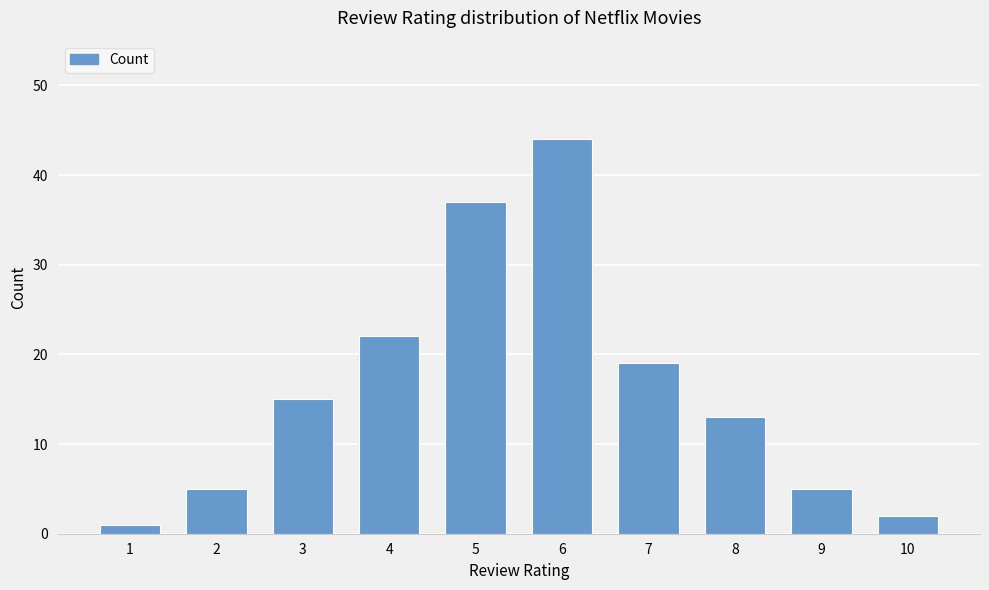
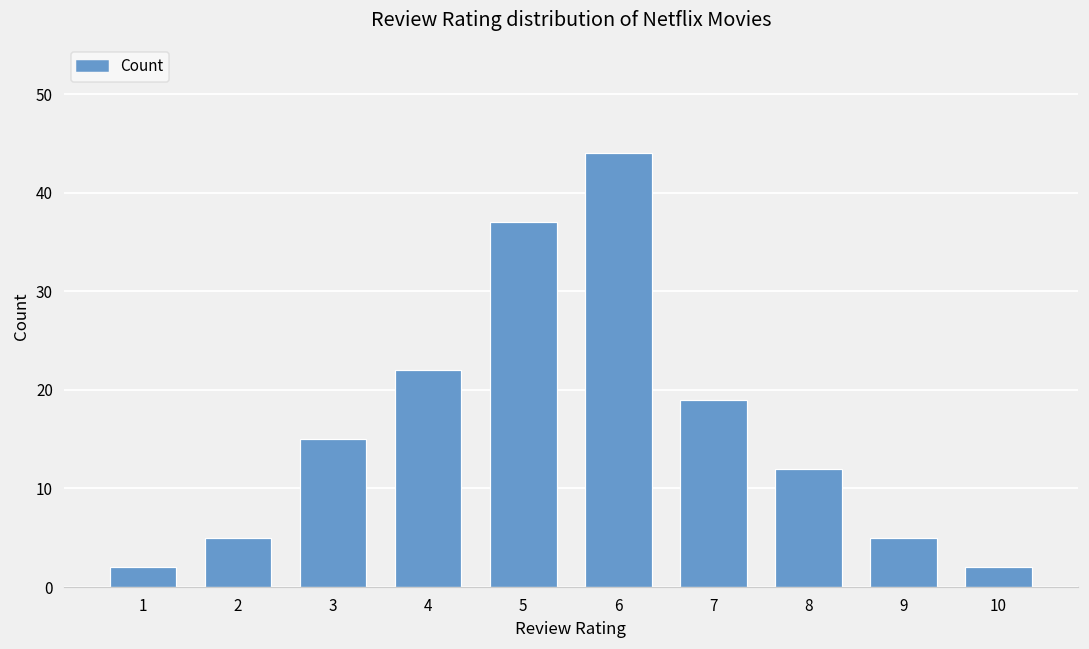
1: 1 -> 2
8: 13 -> 12
